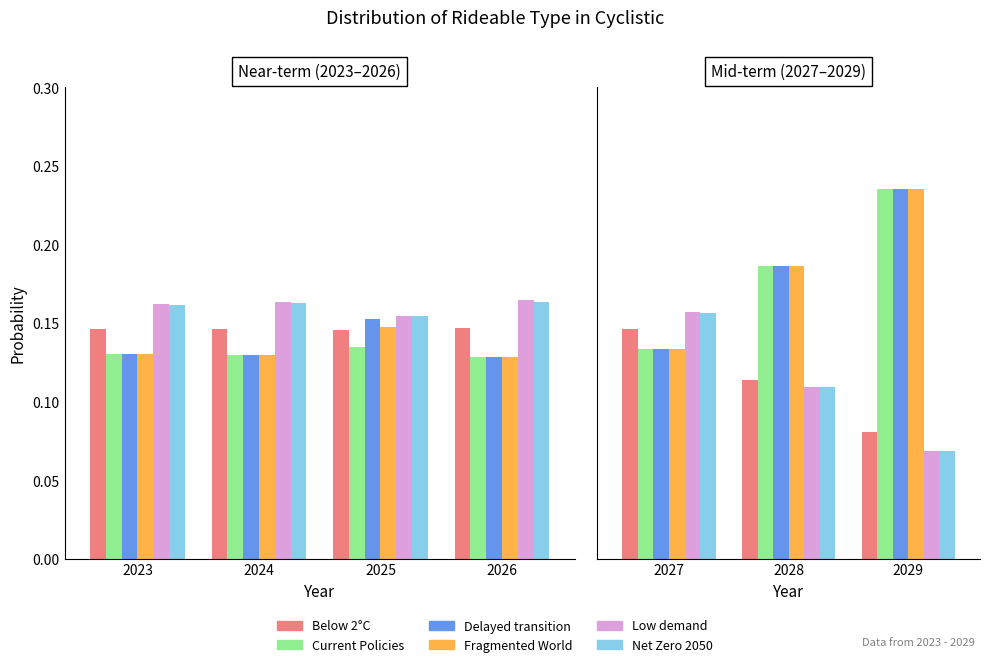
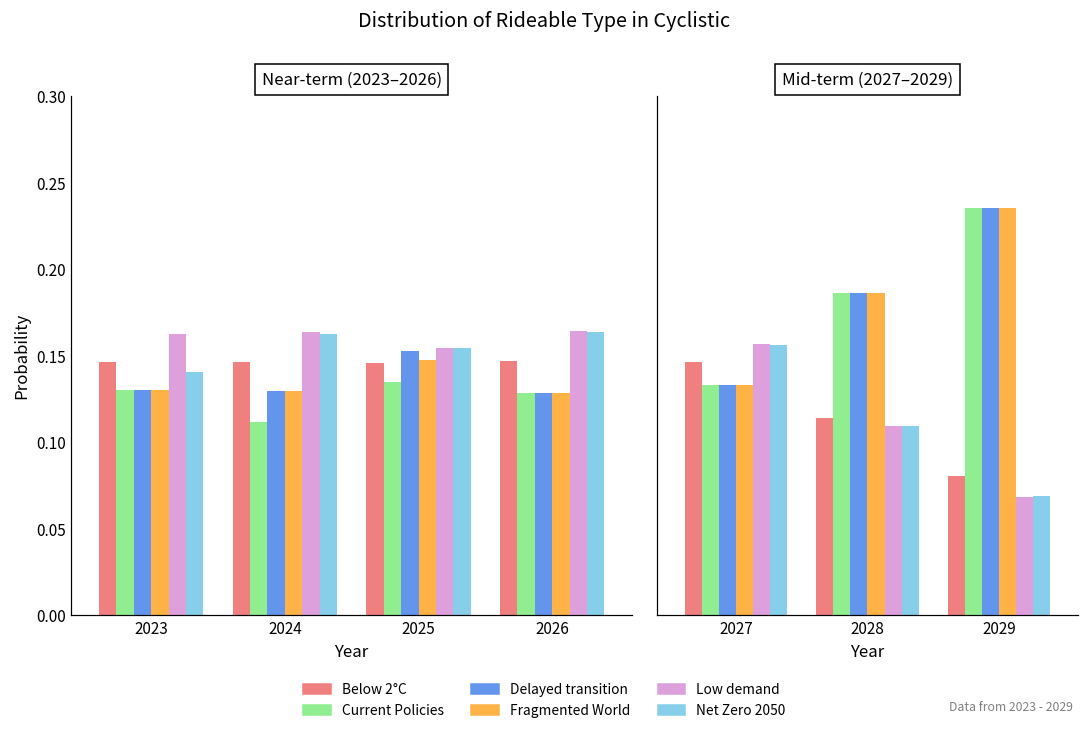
Near-term (2023–2026), Net Zero 2050, 2023: 0.162 -> 0.141
Near-term (2023–2026), Current Policies, 2024: 0.129 -> 0.111
